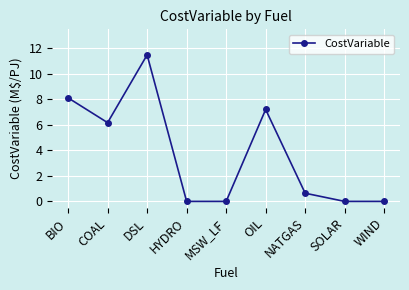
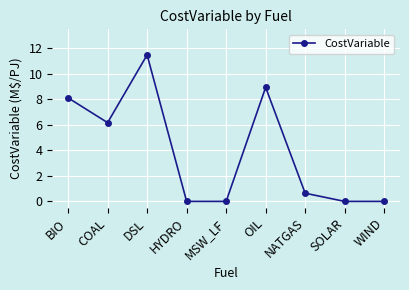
OIL: 7.2 -> 8.9
